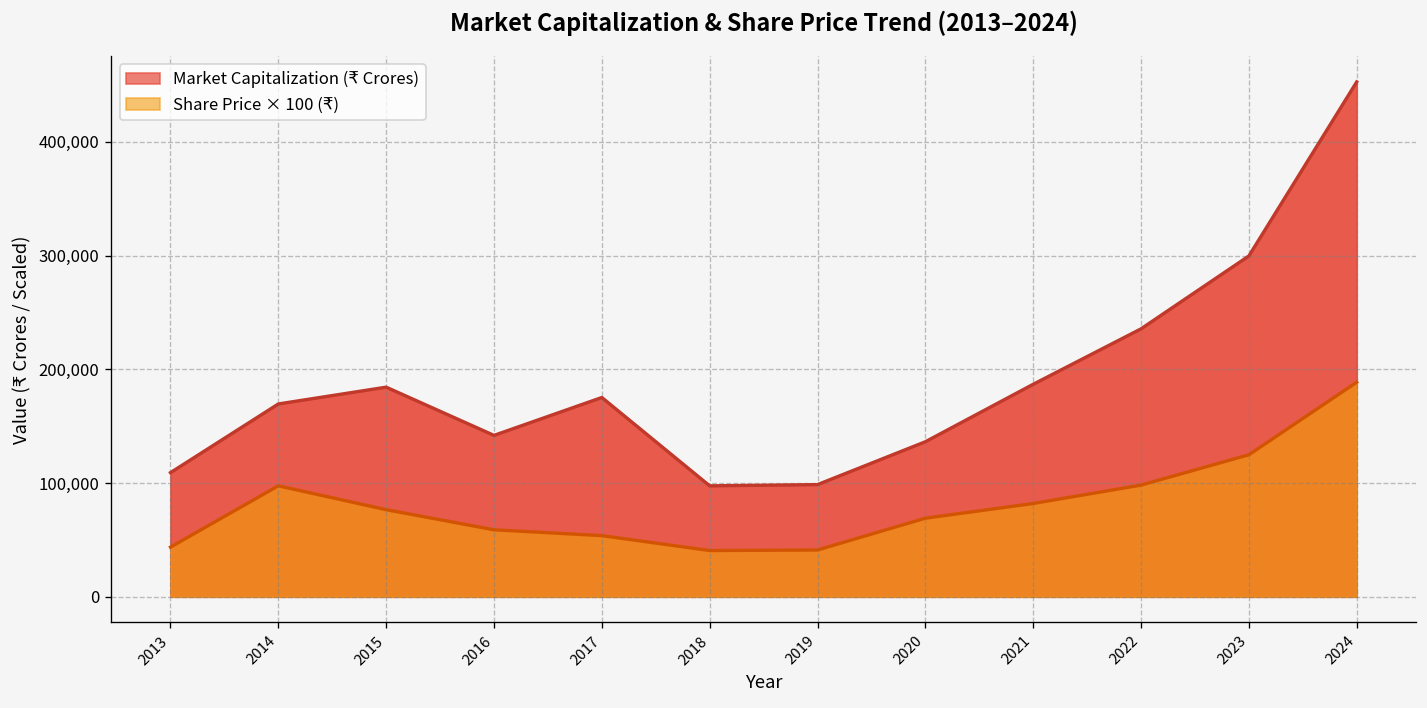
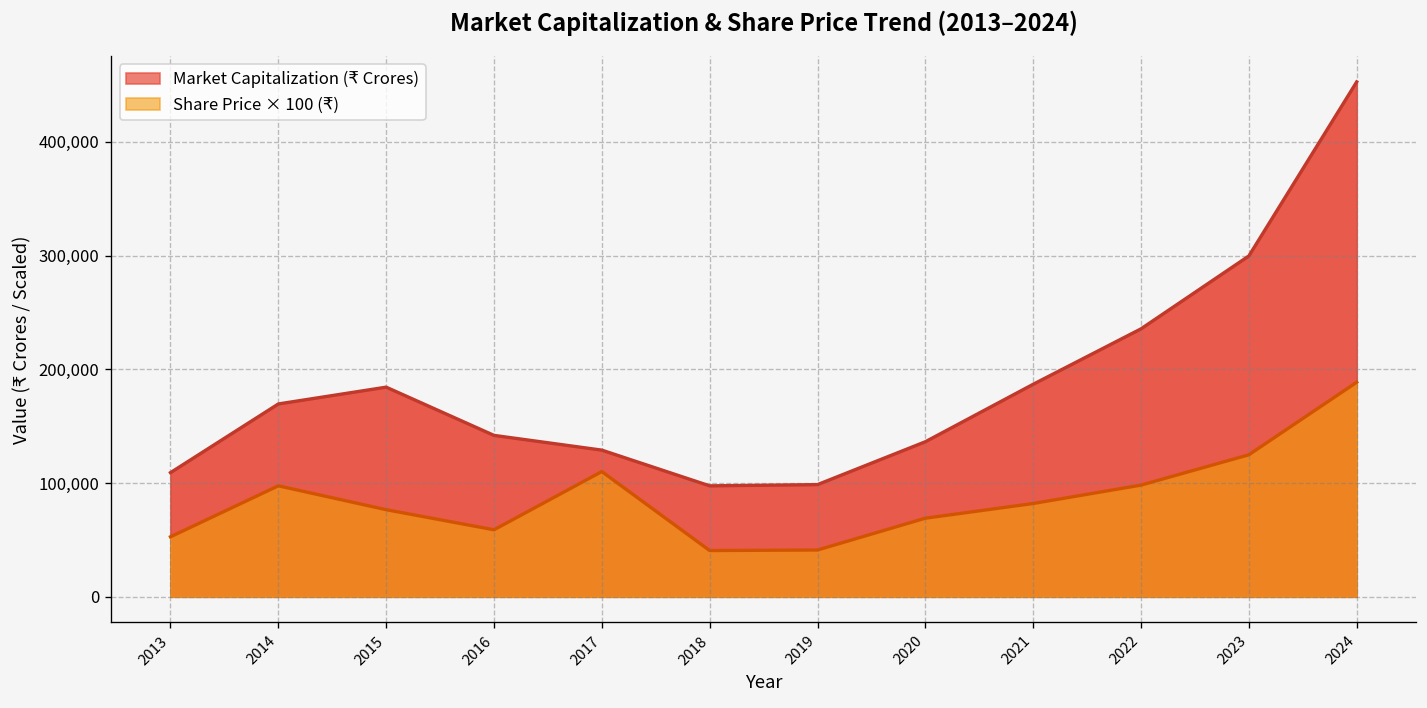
Share Price × 100 (₹), 2013: 40,000 -> 50,000
Market Capitalization (₹ Crores), 2017: 180,000 -> 130,000
Share Price × 100 (₹), 2017: 50,000 -> 110,000
